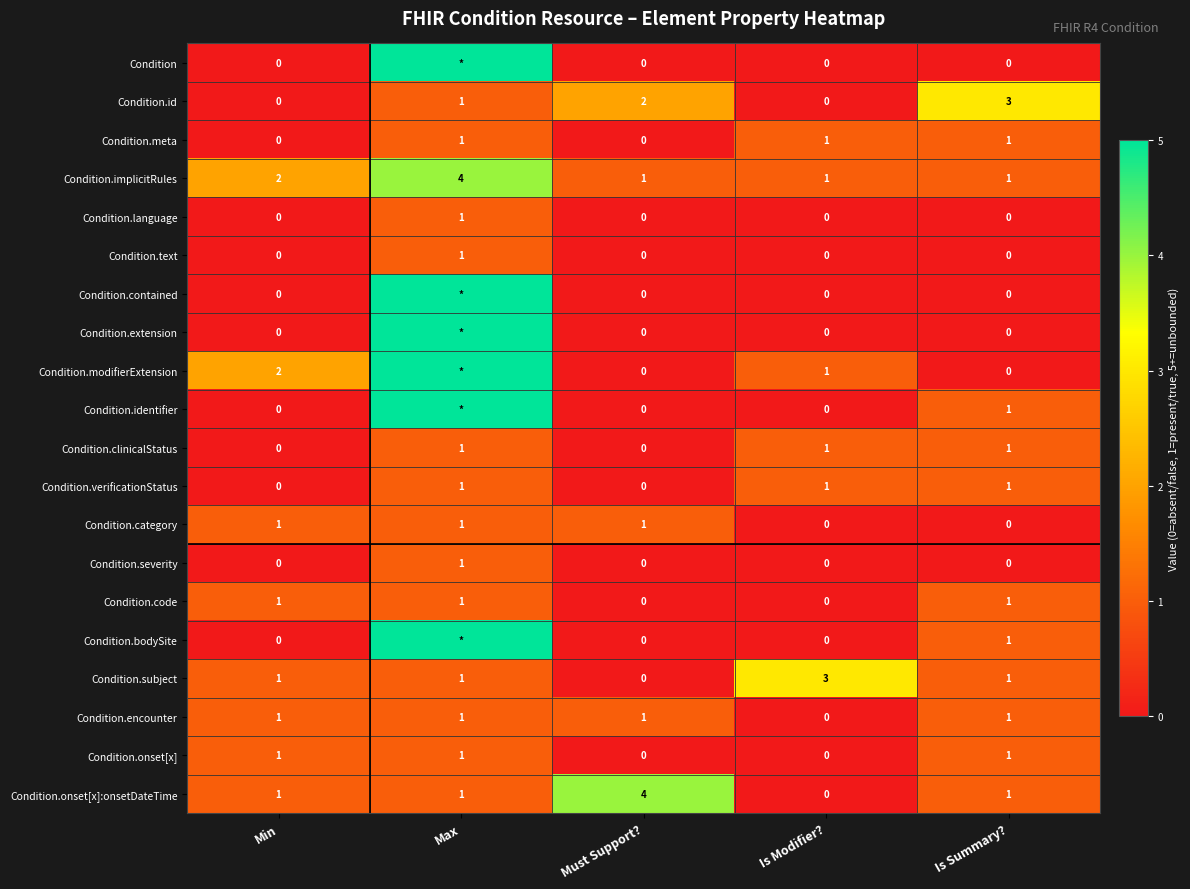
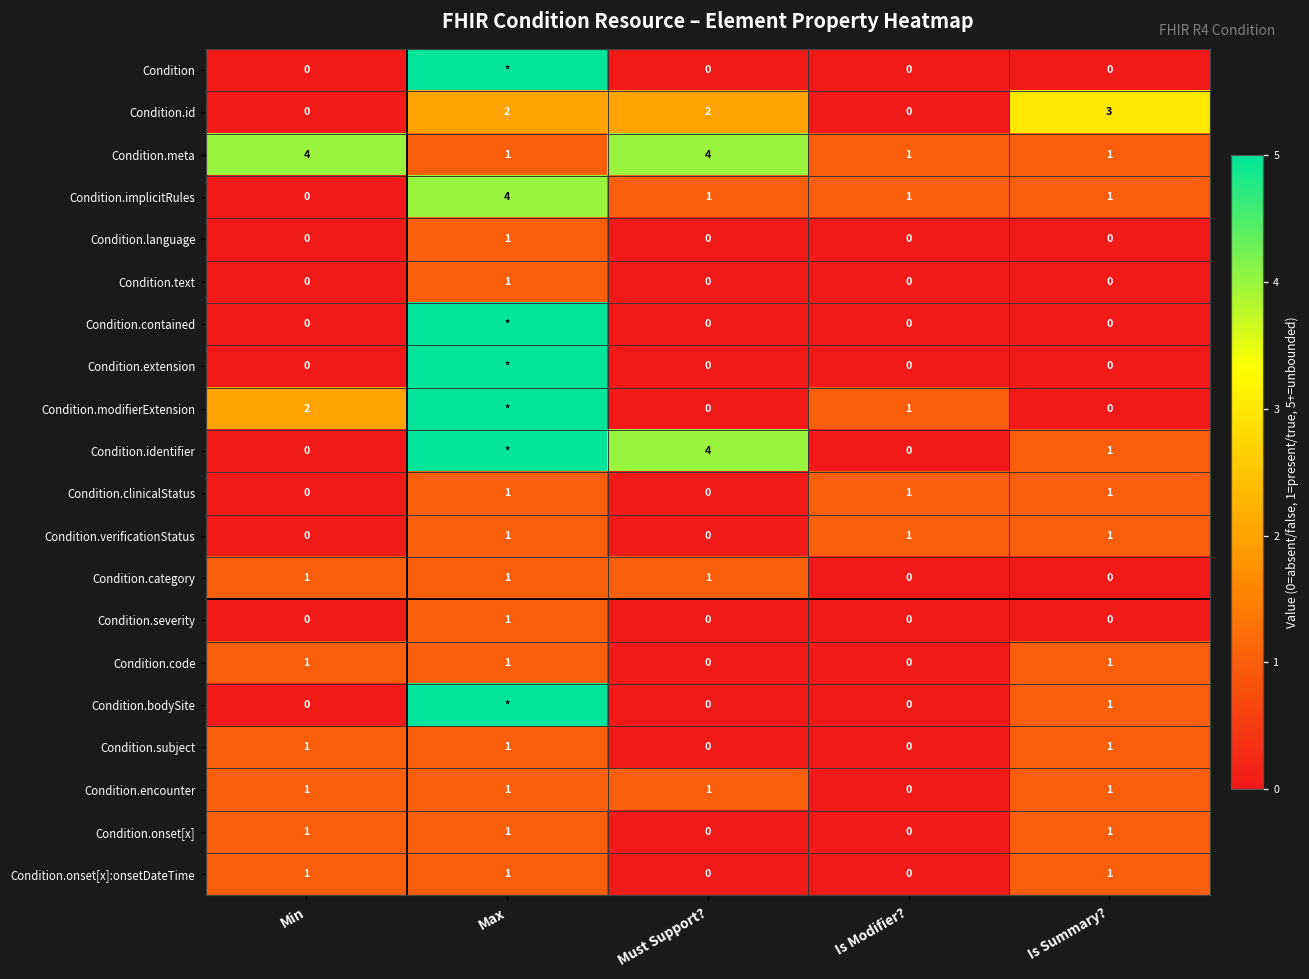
Condition.id, Max: 1 -> 2
Condition.meta, Min: 0 -> 4
Condition.meta, Must Support?: 0 -> 4
Condition.implicitRules, Min: 2 -> 0
Condition.identifier, Must Support?: 0 -> 4
Condition.subject, Is Modifier?: 3 -> 0
Condition.onset[x]:onsetDateTime, Must Support?: 4 -> 0
